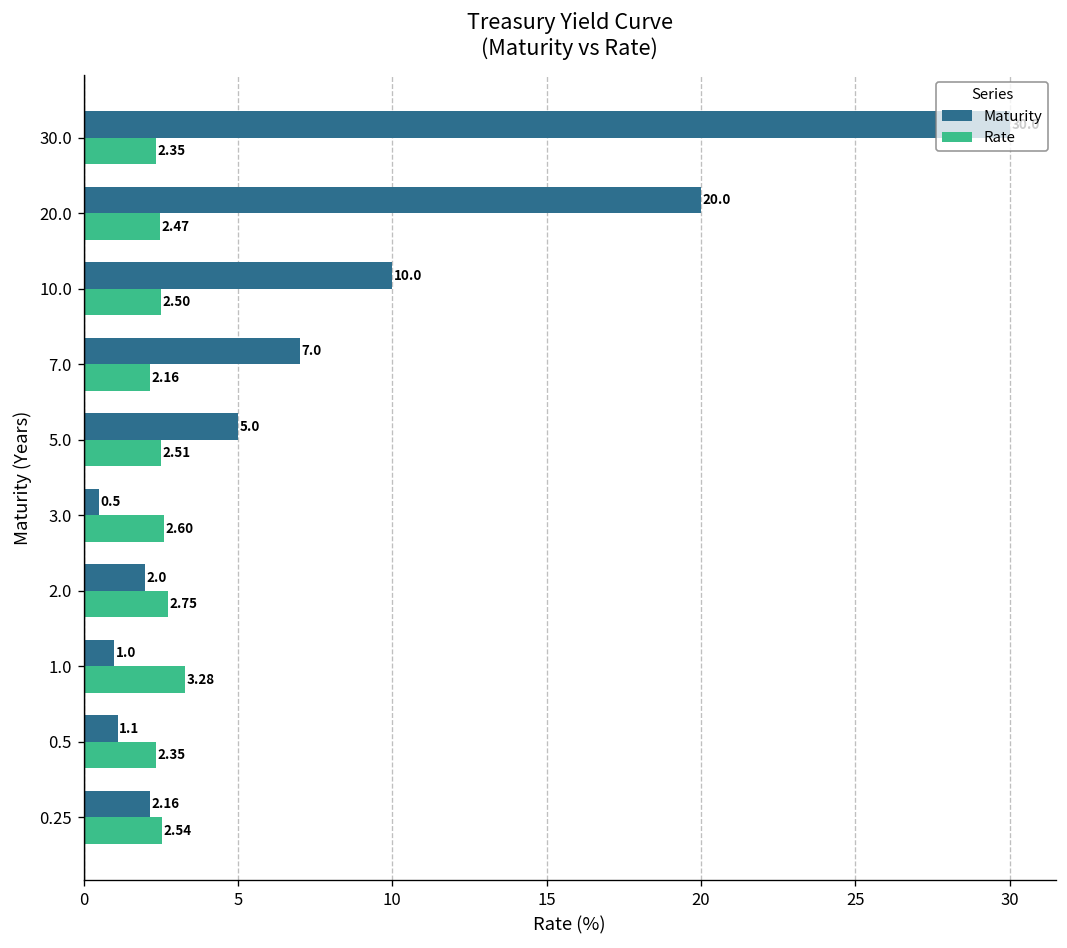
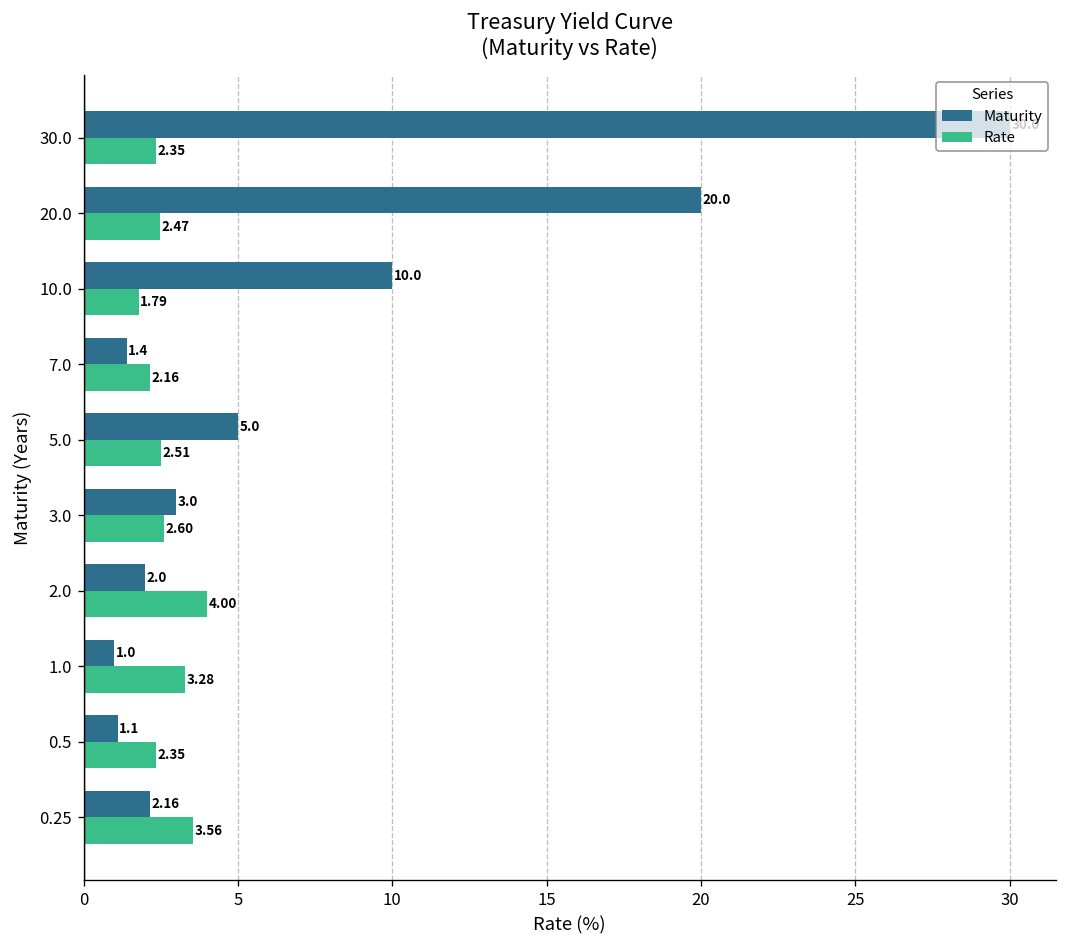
Rate, 10.0: 2.50 -> 1.79
Maturity, 7.0: 7.0 -> 1.4
Maturity, 3.0: 0.5 -> 3.0
Rate, 2.0: 2.75 -> 4.00
Rate, 0.25: 2.54 -> 3.56
